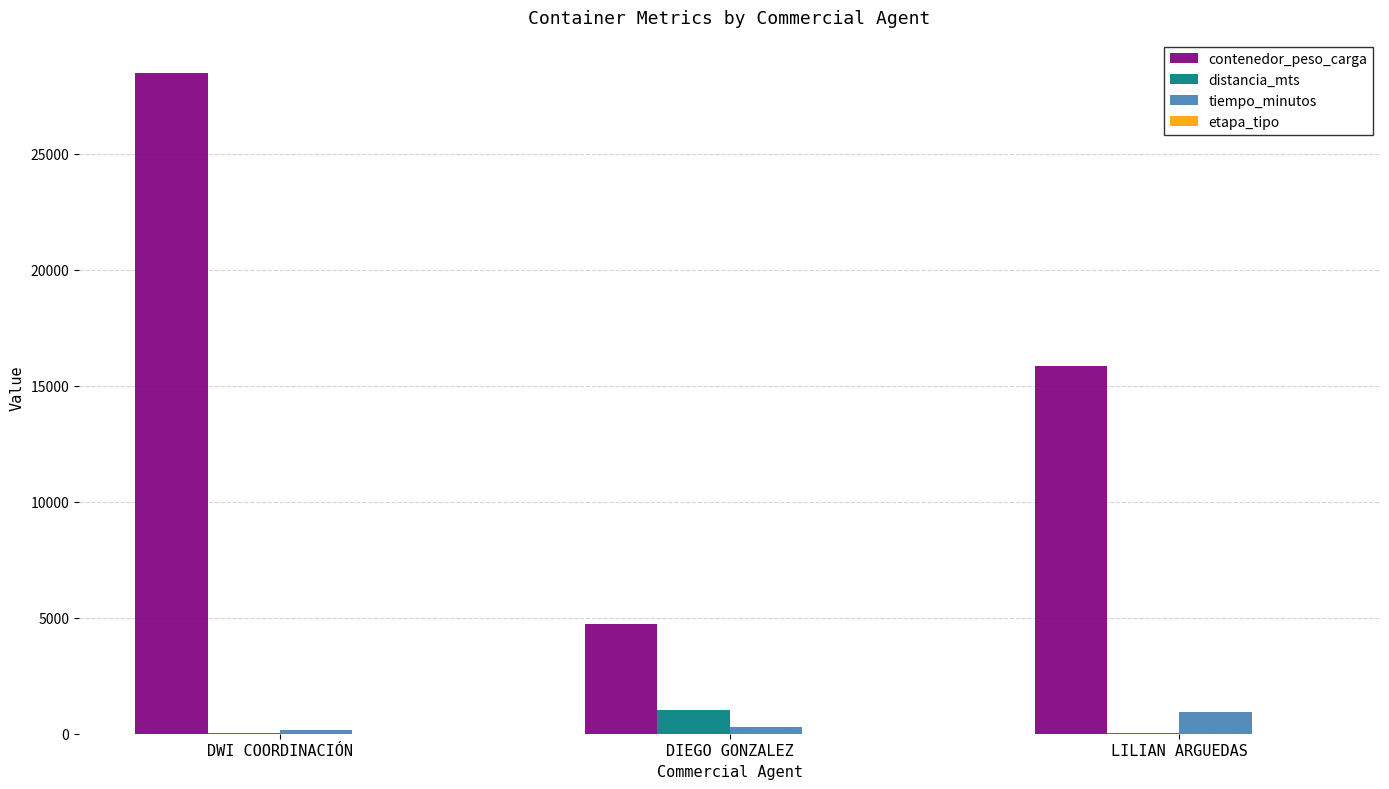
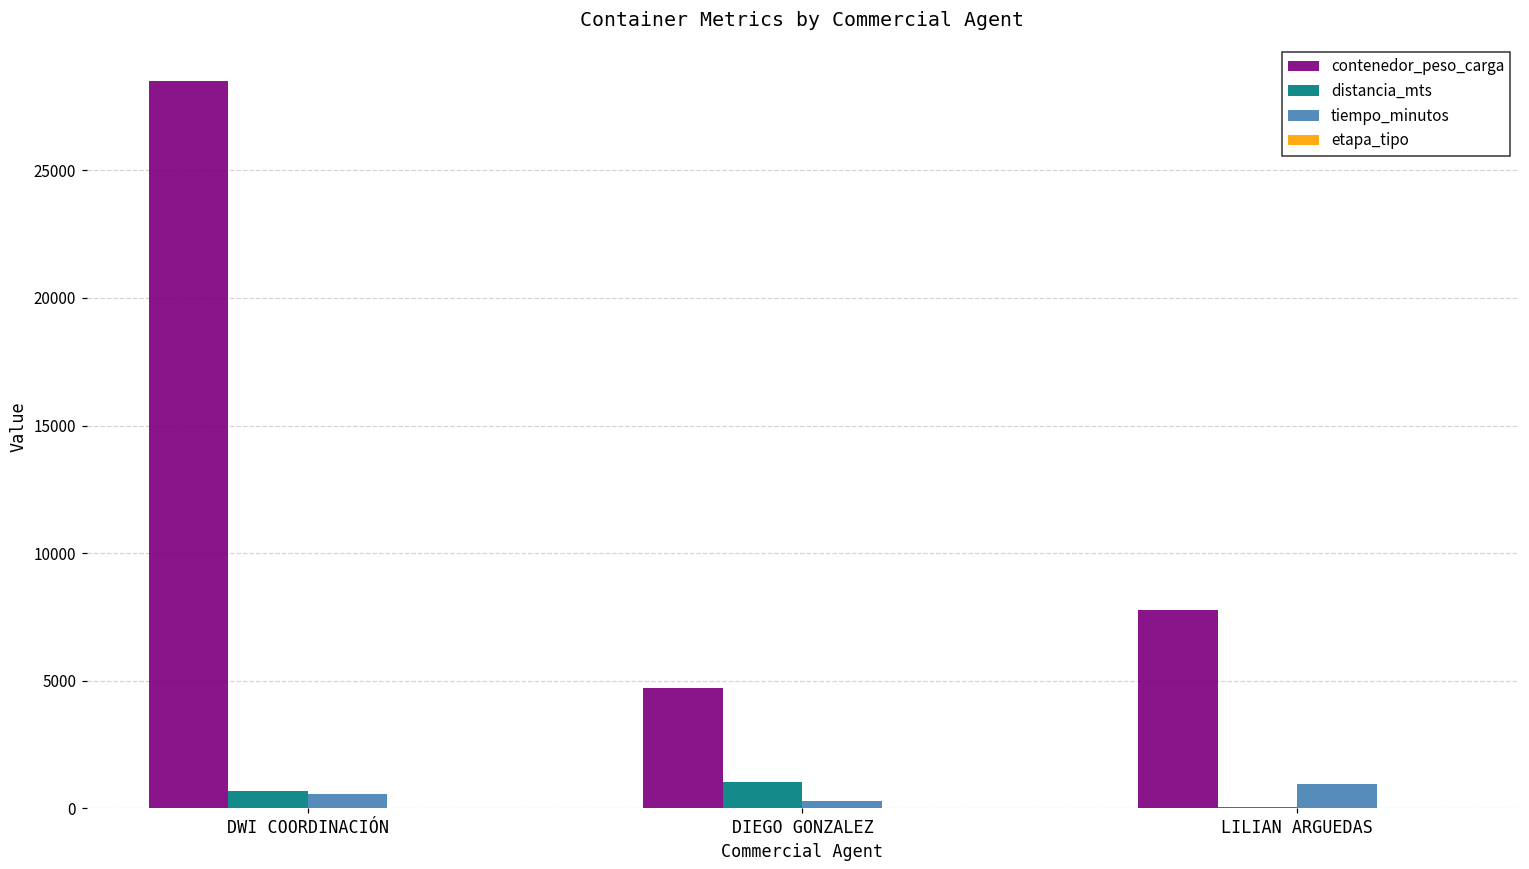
distancia_mts, DWI COORDINACIÓN: 0 -> 700
tiempo_minutos, DWI COORDINACIÓN: 200 -> 600
contenedor_peso_carga, LILIAN ARGUEDAS: 15900 -> 7800
